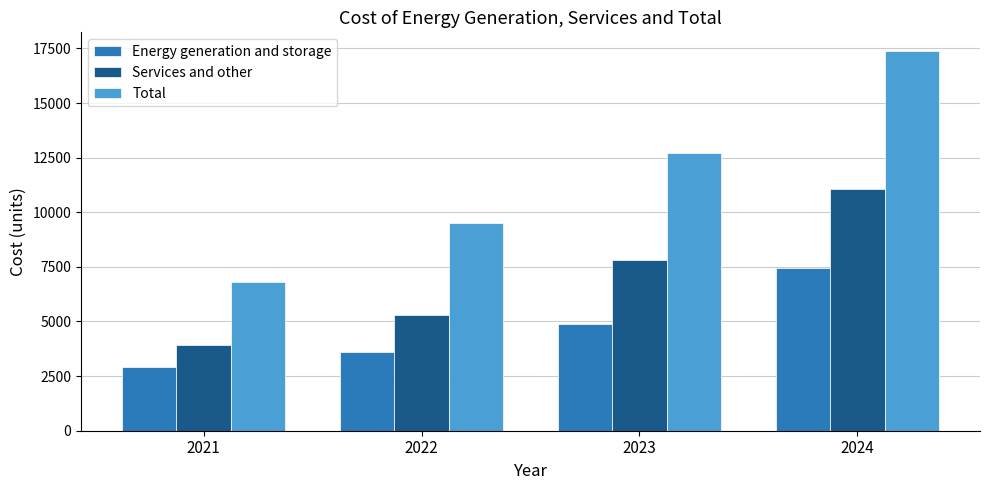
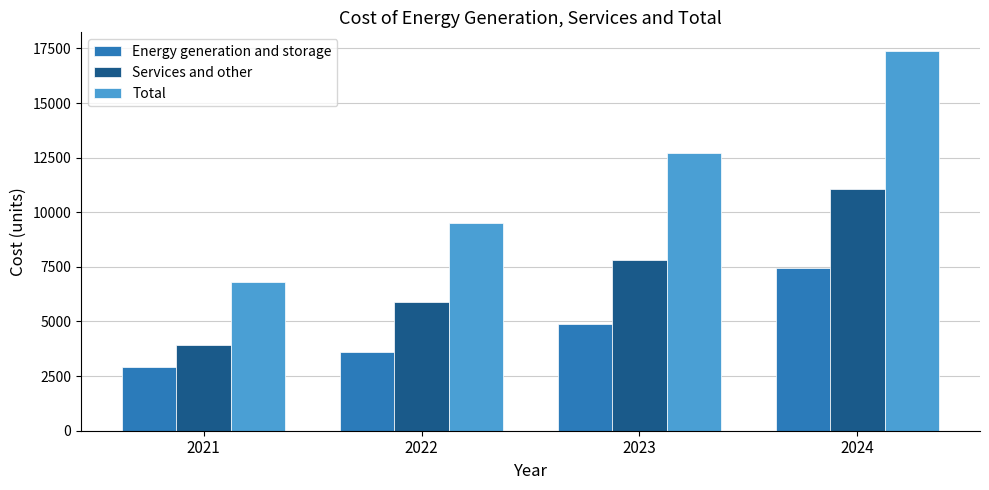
Services and other, 2022: 5300 -> 5900
